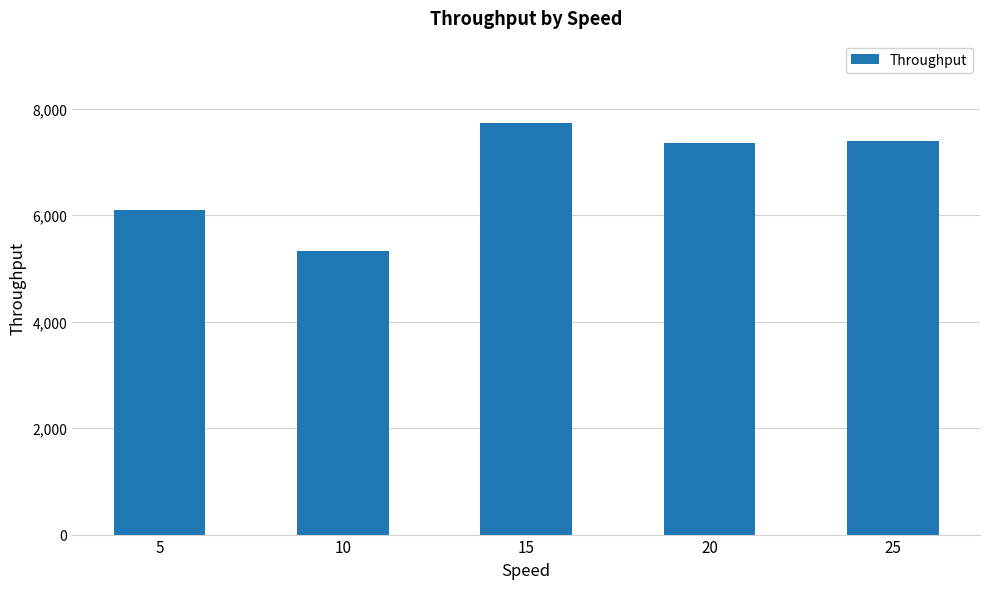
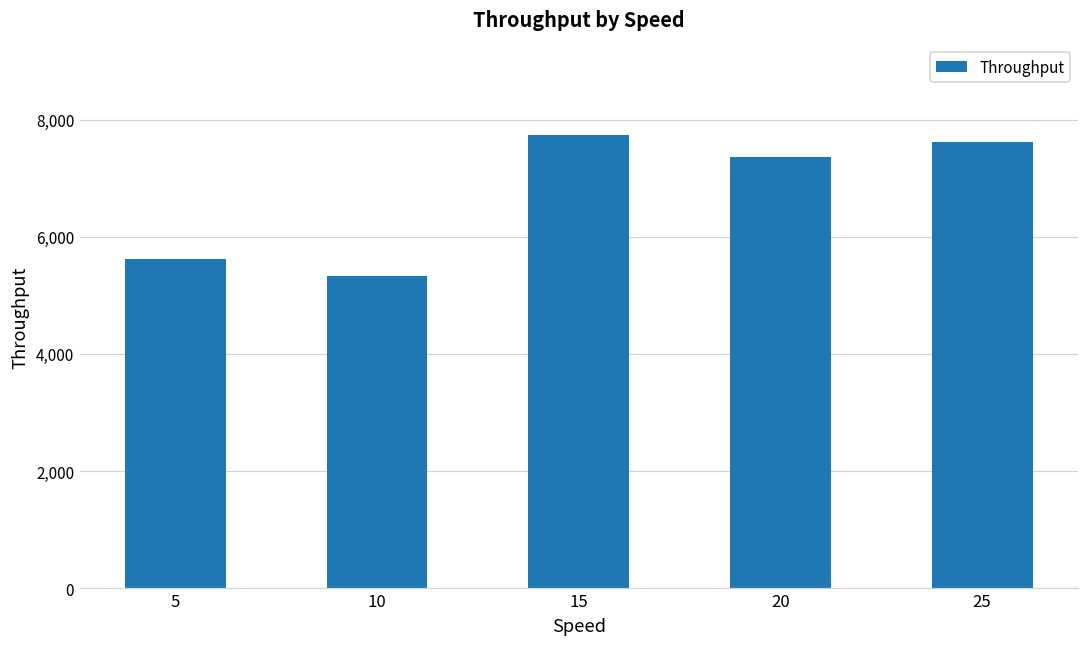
5: 6,100 -> 5,600
25: 7,400 -> 7,600
